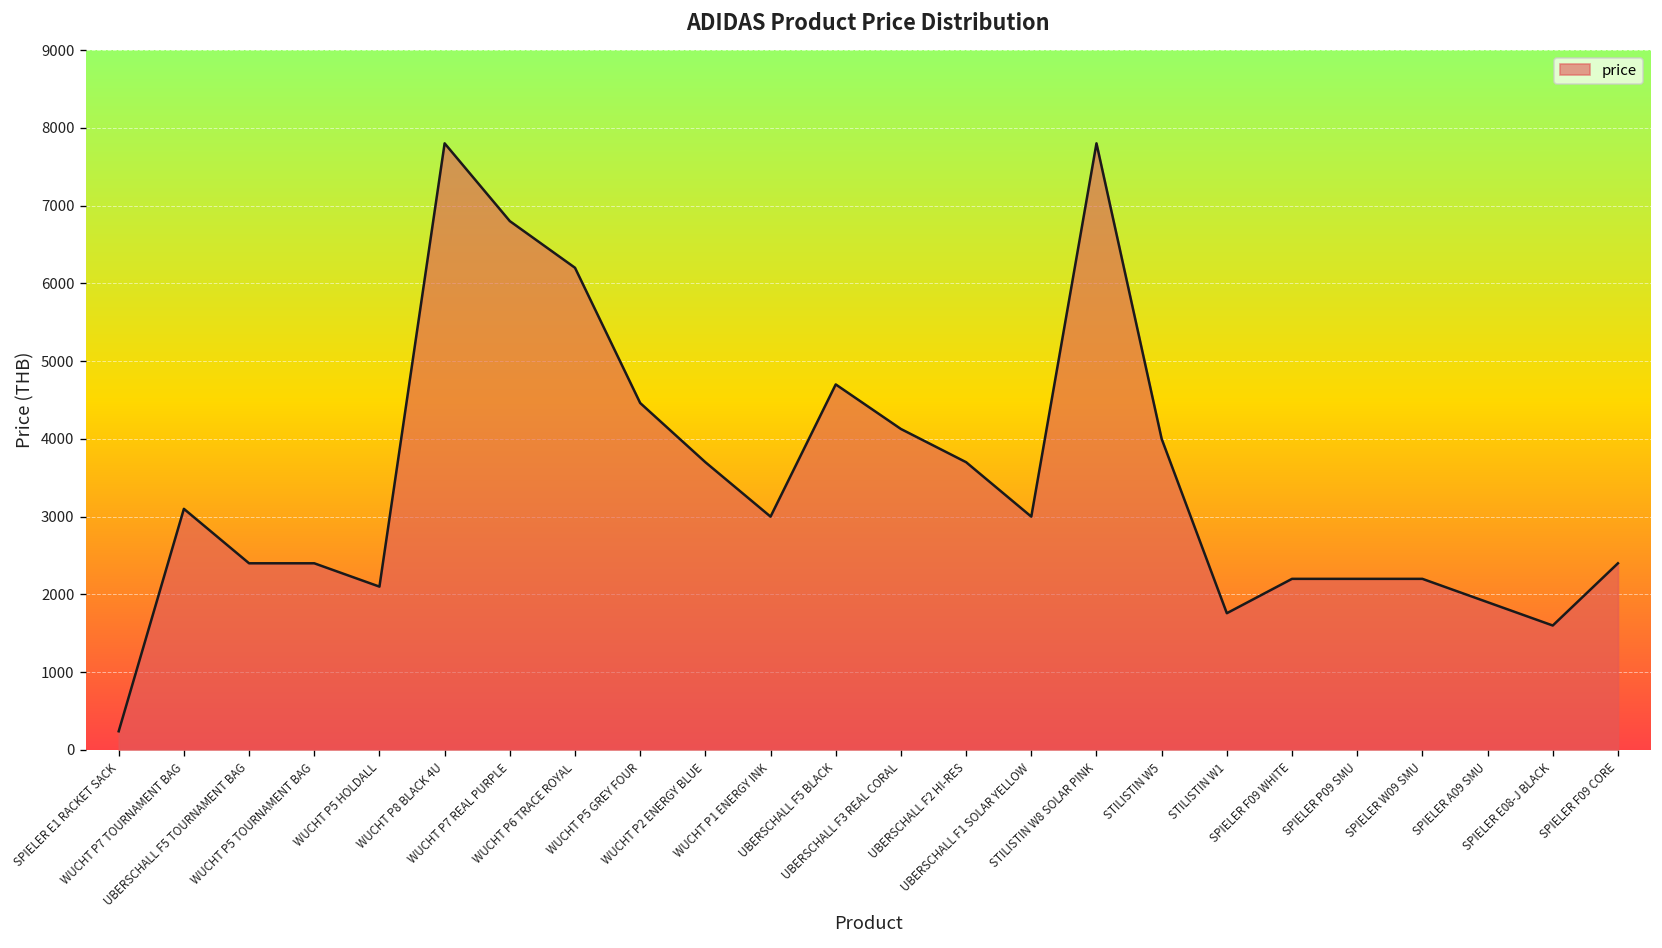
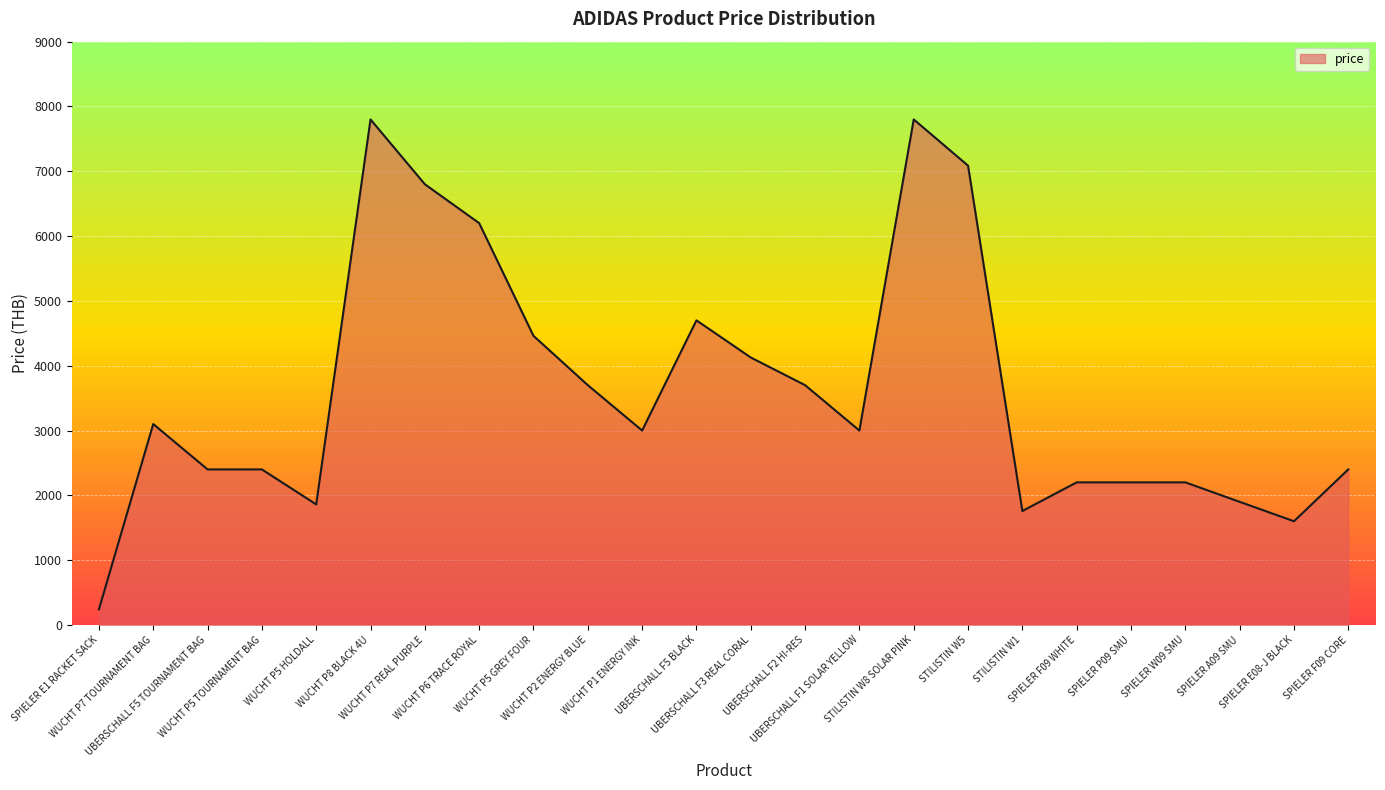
WUCHT P5 HOLDALL: 2100 -> 1900
STILISTIN W5: 4000 -> 7100
